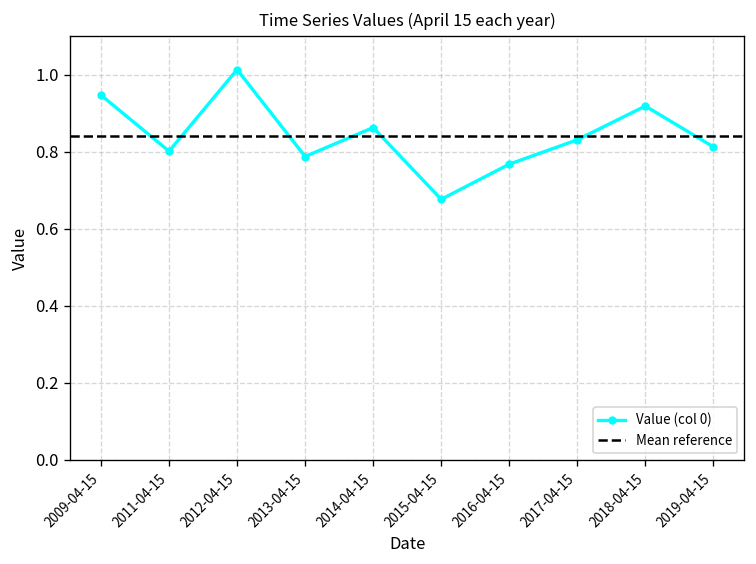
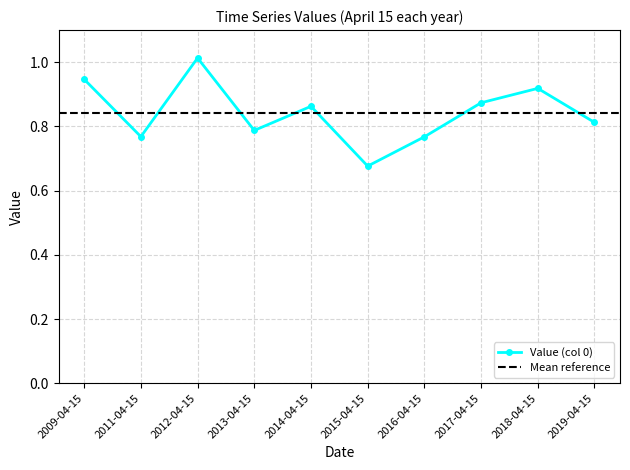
2011-04-15: 0.80 -> 0.77
2017-04-15: 0.83 -> 0.87
